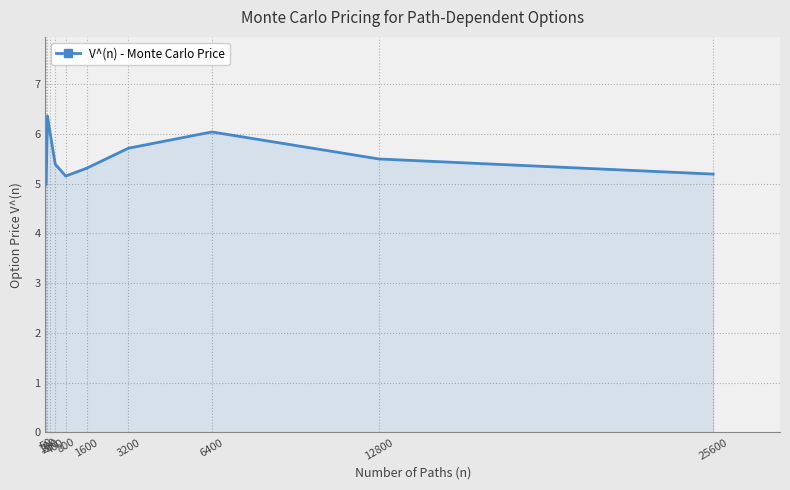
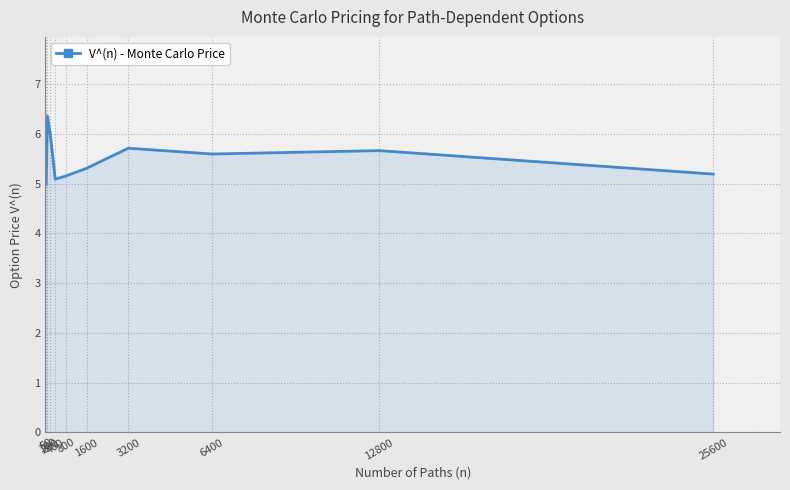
400: 5.4 -> 5.1
6400: 6.0 -> 5.6
12800: 5.5 -> 5.7
